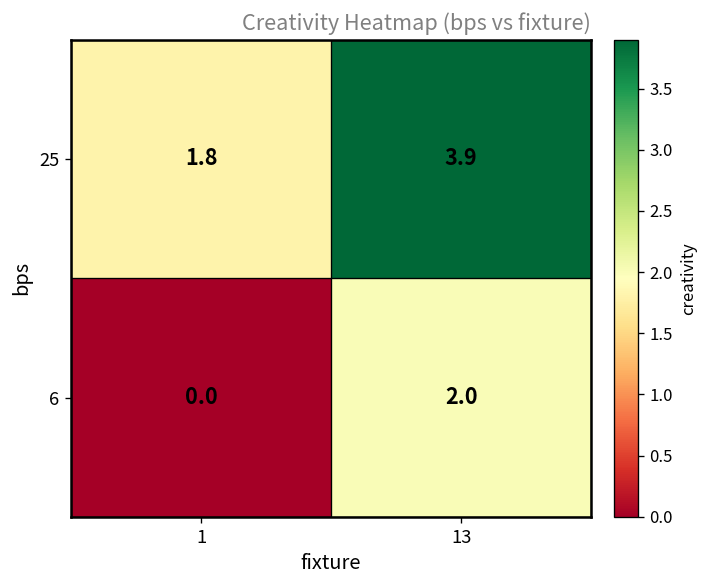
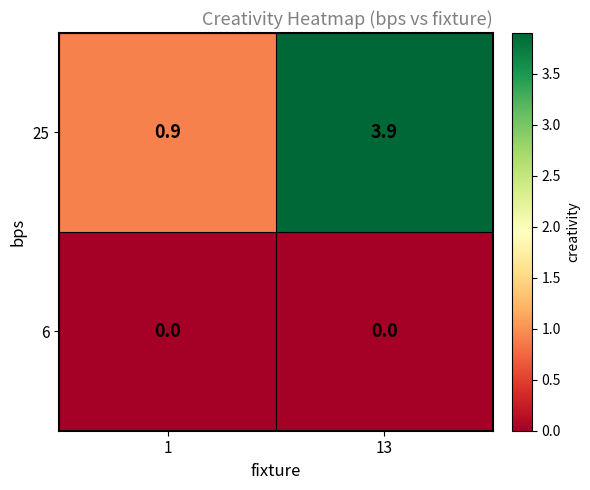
25, 1: 1.8 -> 0.9
6, 13: 2.0 -> 0.0
